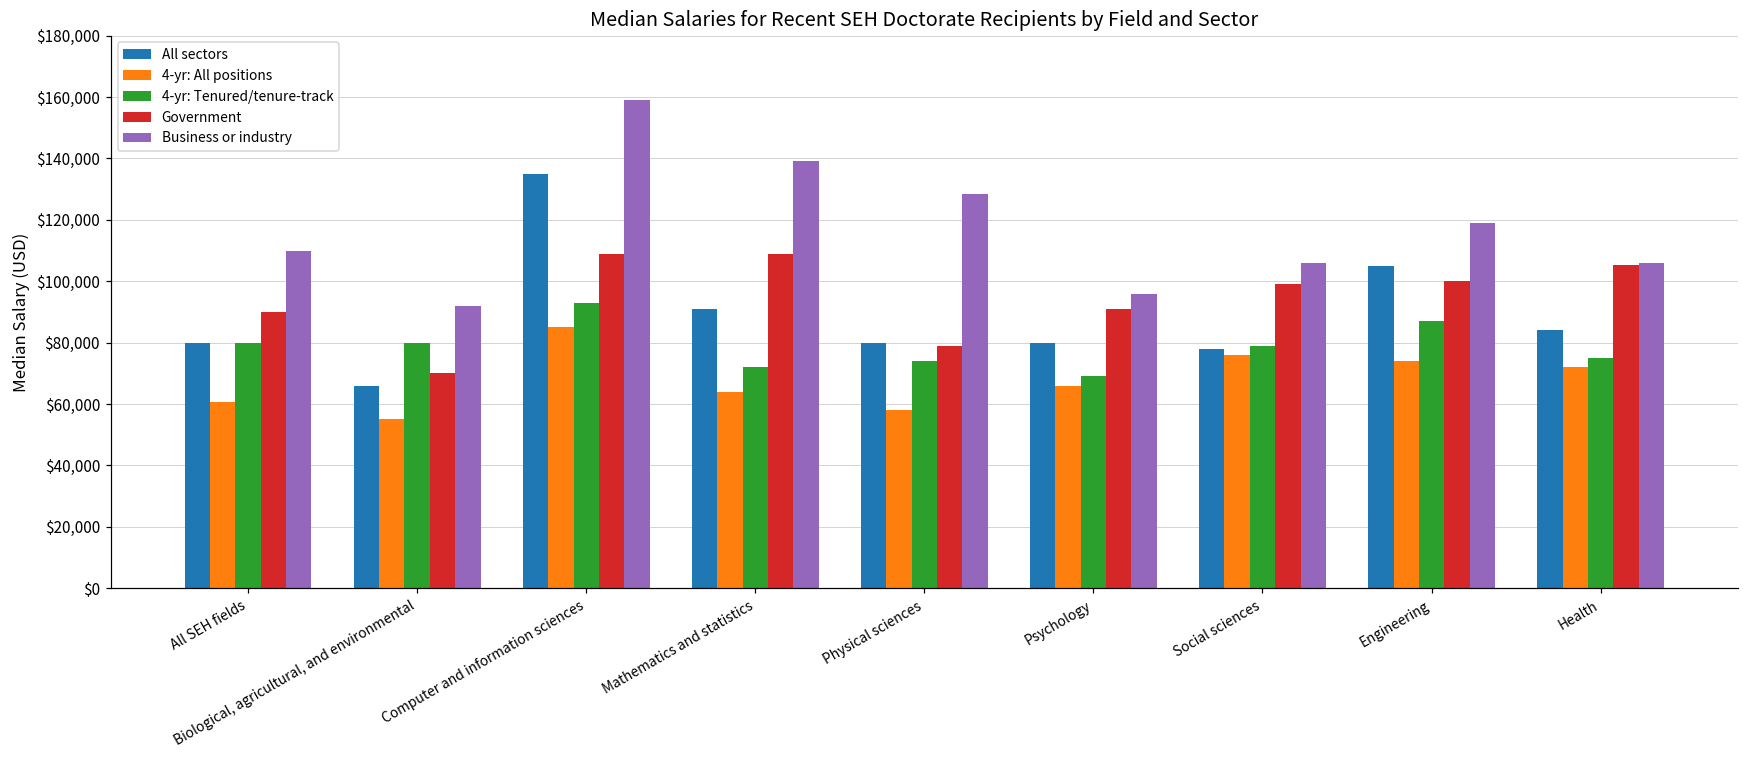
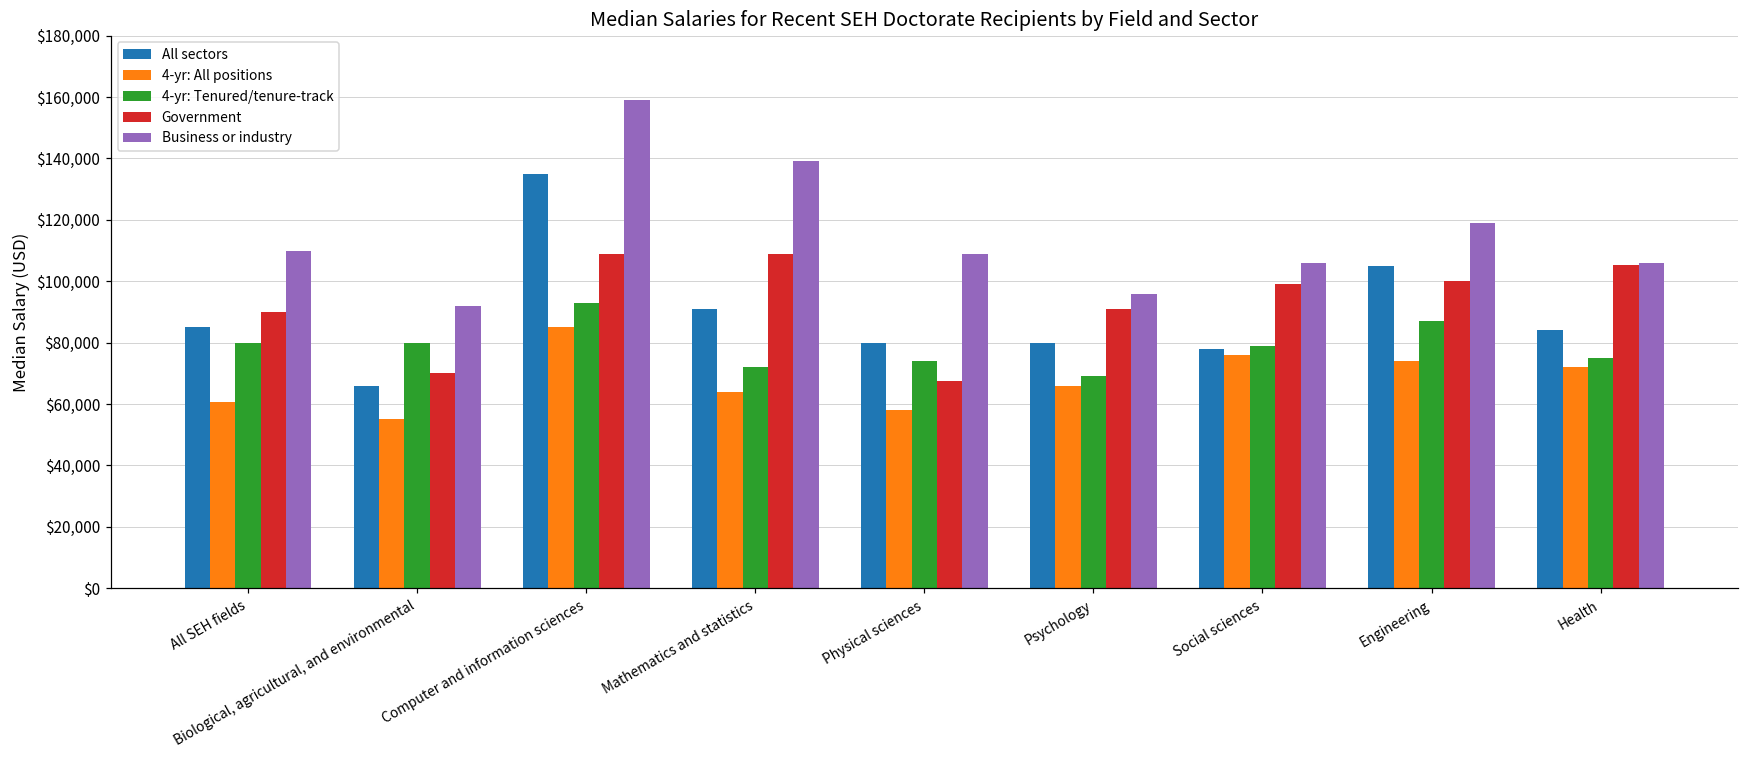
All sectors, All SEH fields: $80,000 -> $85,000
Government, Physical sciences: $79,000 -> $67,000
Business or industry, Physical sciences: $128,000 -> $109,000
